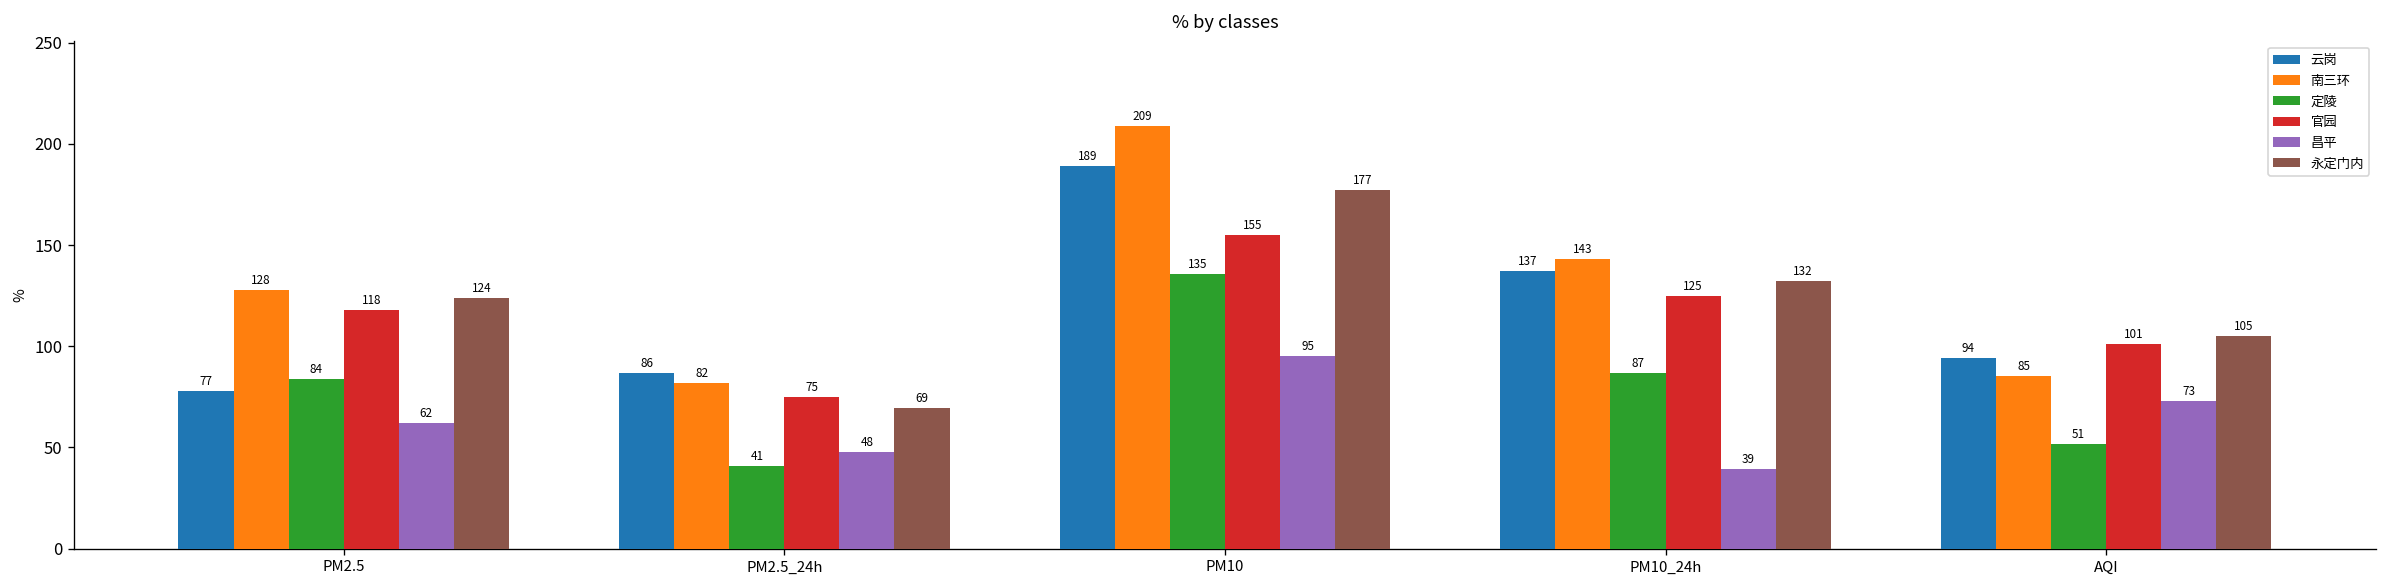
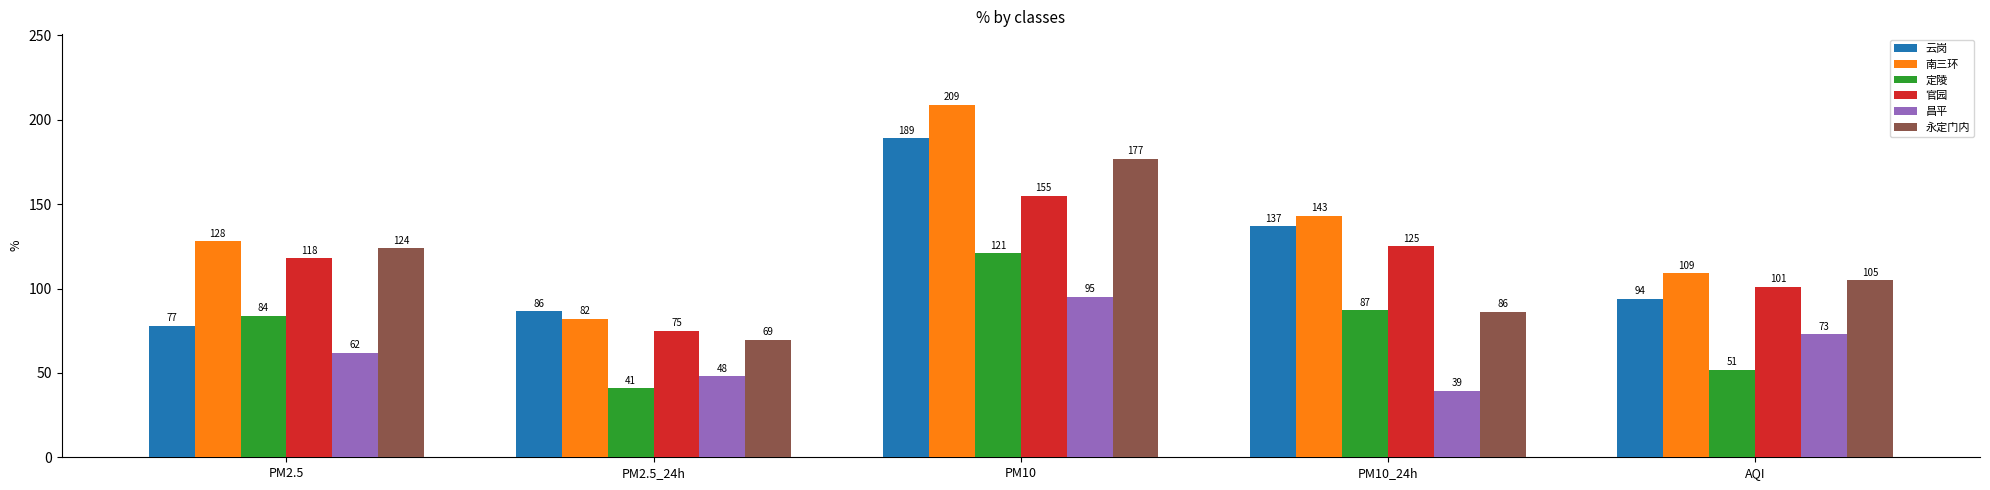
定陵, PM10: 135 -> 121
永定门内, PM10_24h: 132 -> 86
南三环, AQI: 85 -> 109
